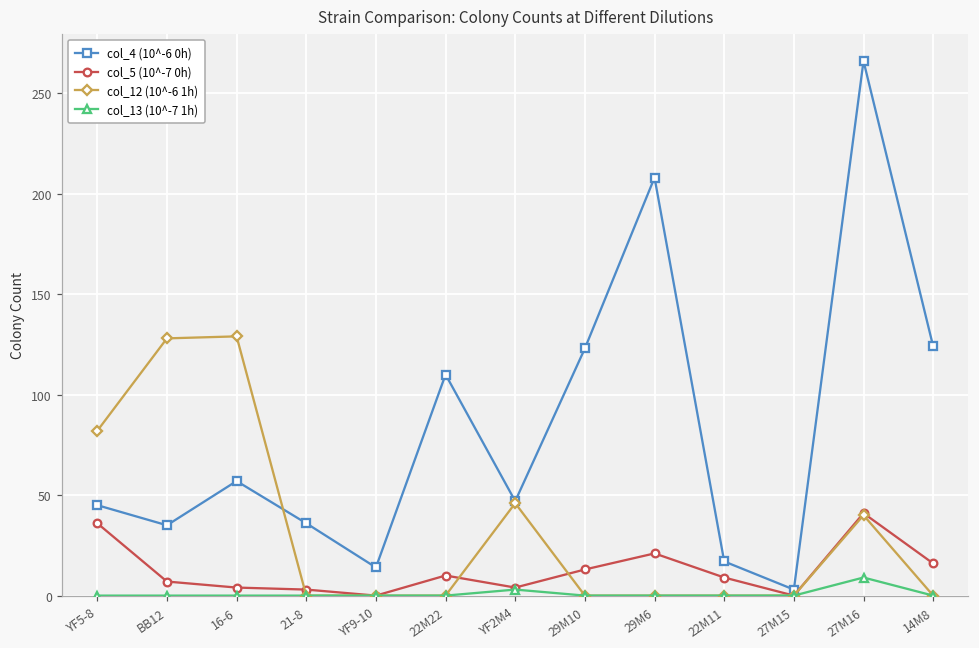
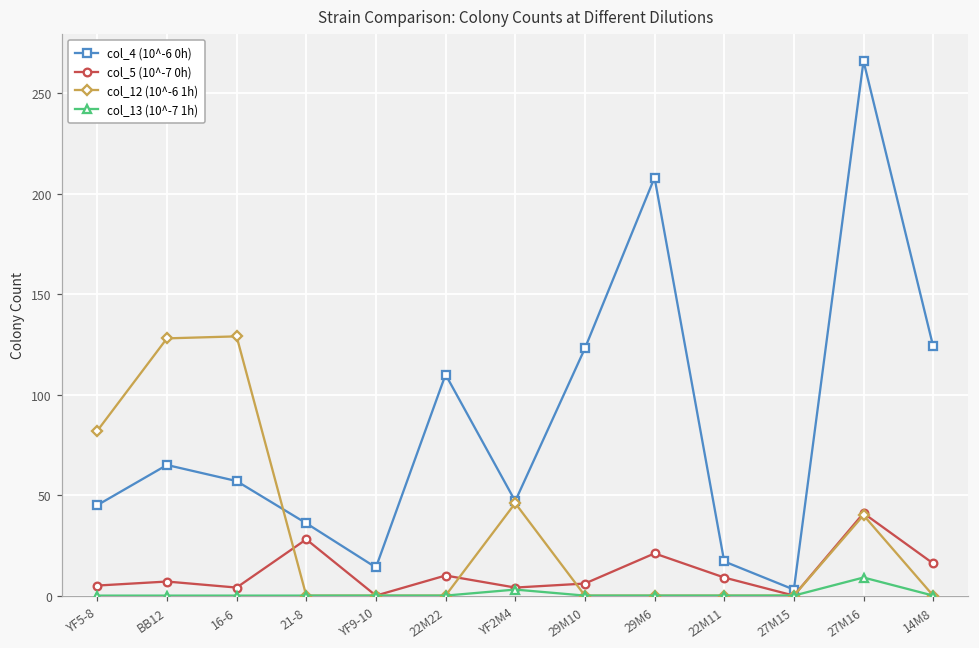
col_5 (10^-7 0h), YF5-8: 36 -> 5
col_4 (10^-6 0h), BB12: 35 -> 65
col_5 (10^-7 0h), 21-8: 3 -> 28
col_5 (10^-7 0h), 29M10: 13 -> 6
